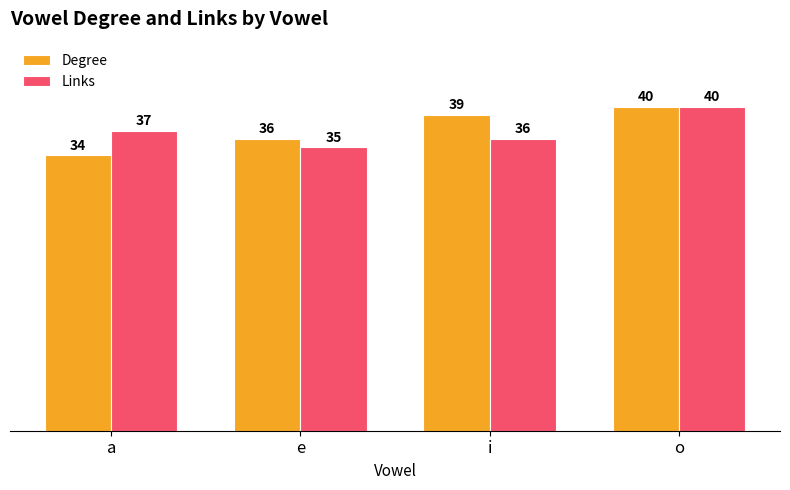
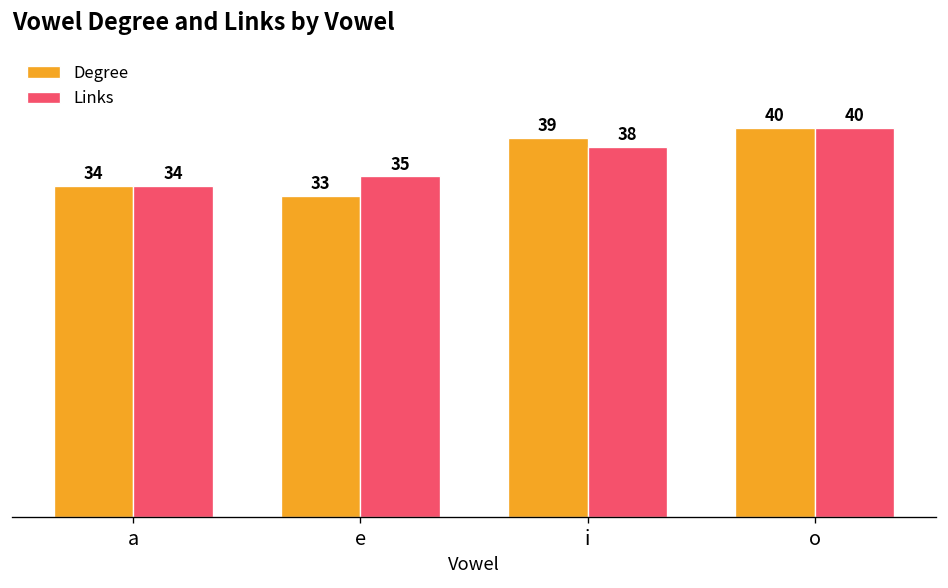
Links, a: 37 -> 34
Degree, e: 36 -> 33
Links, i: 36 -> 38
